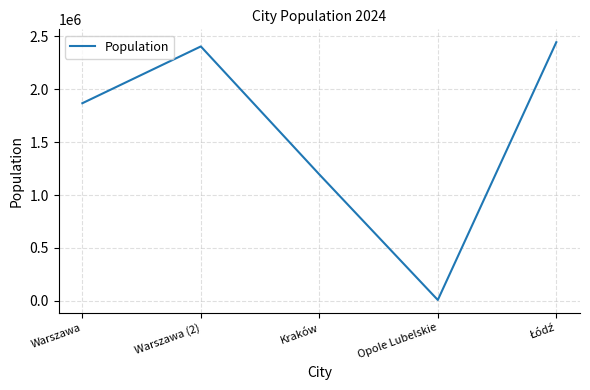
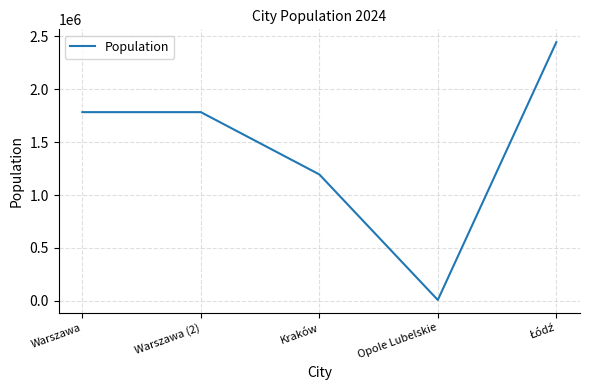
Warszawa: 1870000 -> 1780000
Warszawa (2): 2400000 -> 1780000
